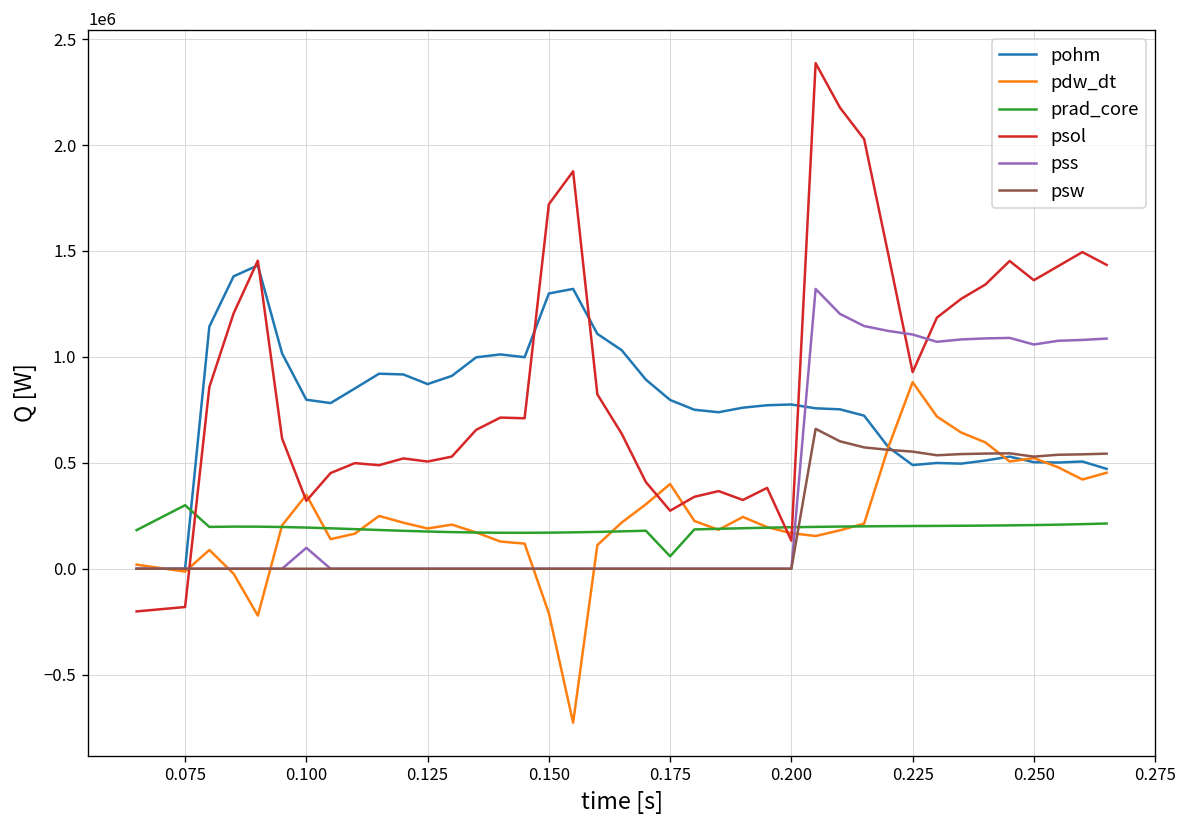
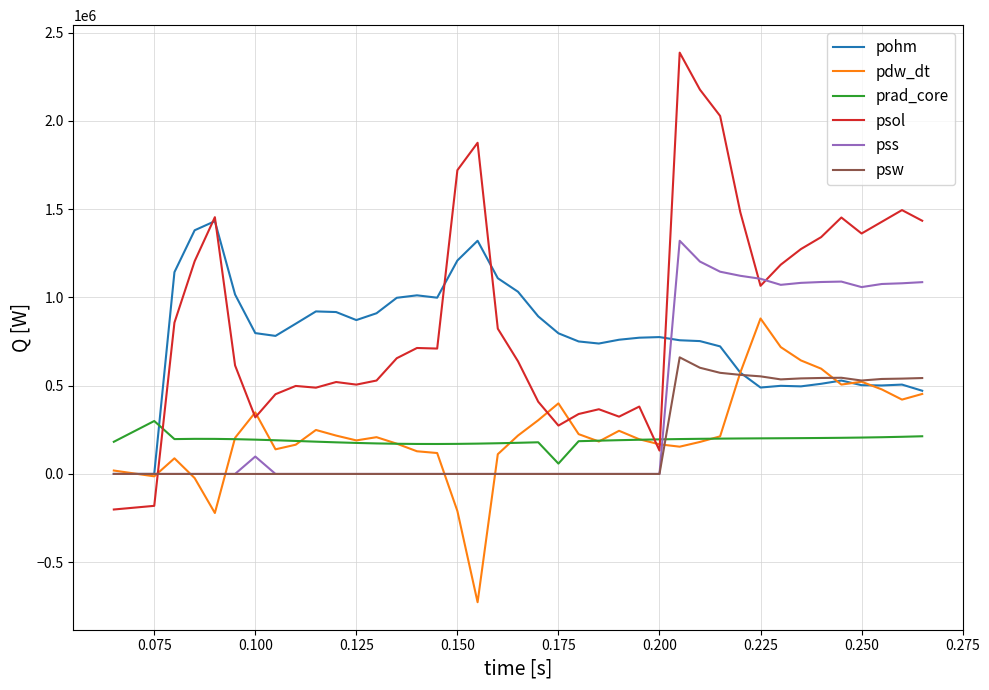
pohm, 0.150: 1300000 -> 1210000
psol, 0.225: 930000 -> 1070000
